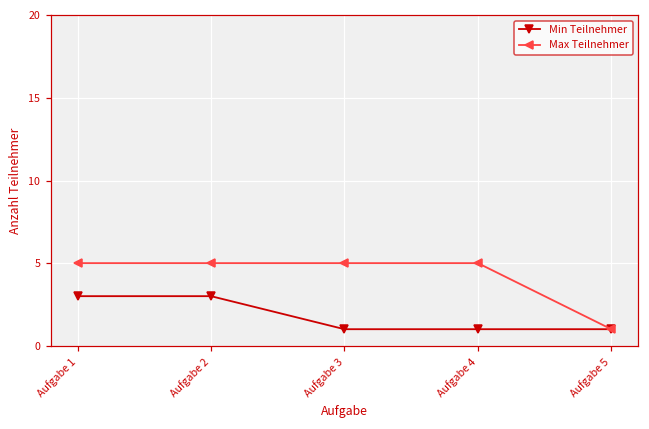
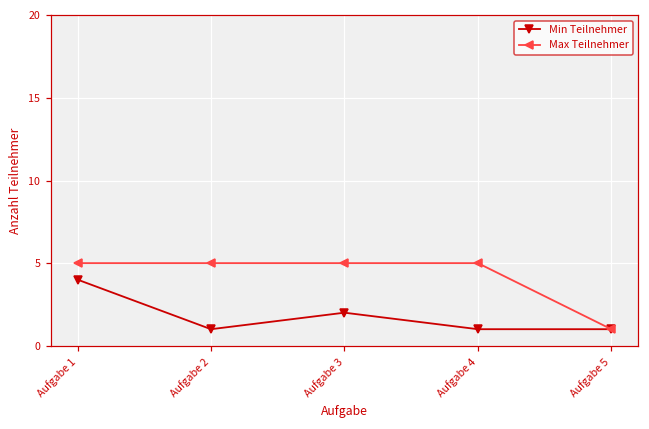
Min Teilnehmer, Aufgabe 1: 3 -> 4
Min Teilnehmer, Aufgabe 2: 3 -> 1
Min Teilnehmer, Aufgabe 3: 1 -> 2
